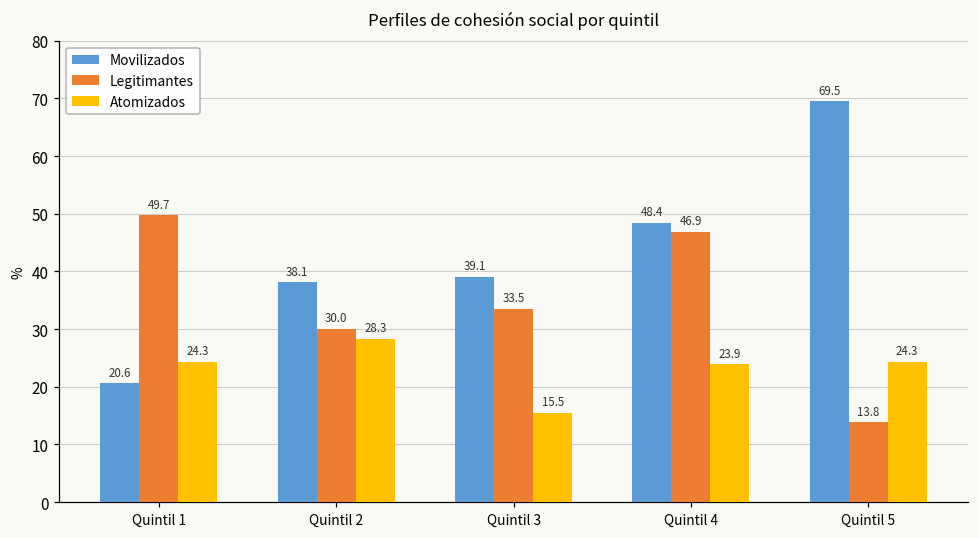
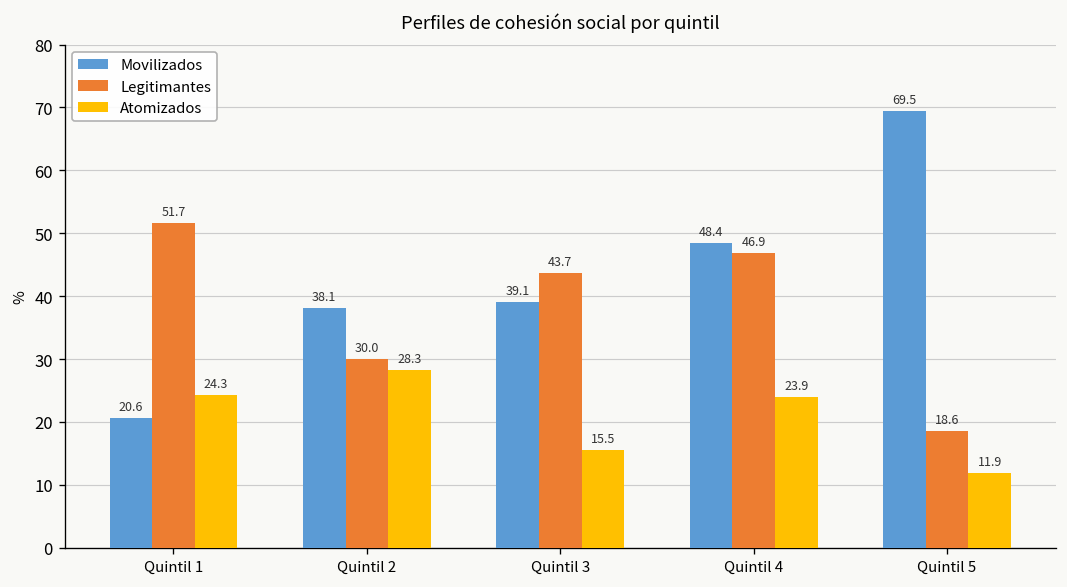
Legitimantes, Quintil 1: 49.7 -> 51.7
Legitimantes, Quintil 3: 33.5 -> 43.7
Legitimantes, Quintil 5: 13.8 -> 18.6
Atomizados, Quintil 5: 24.3 -> 11.9
